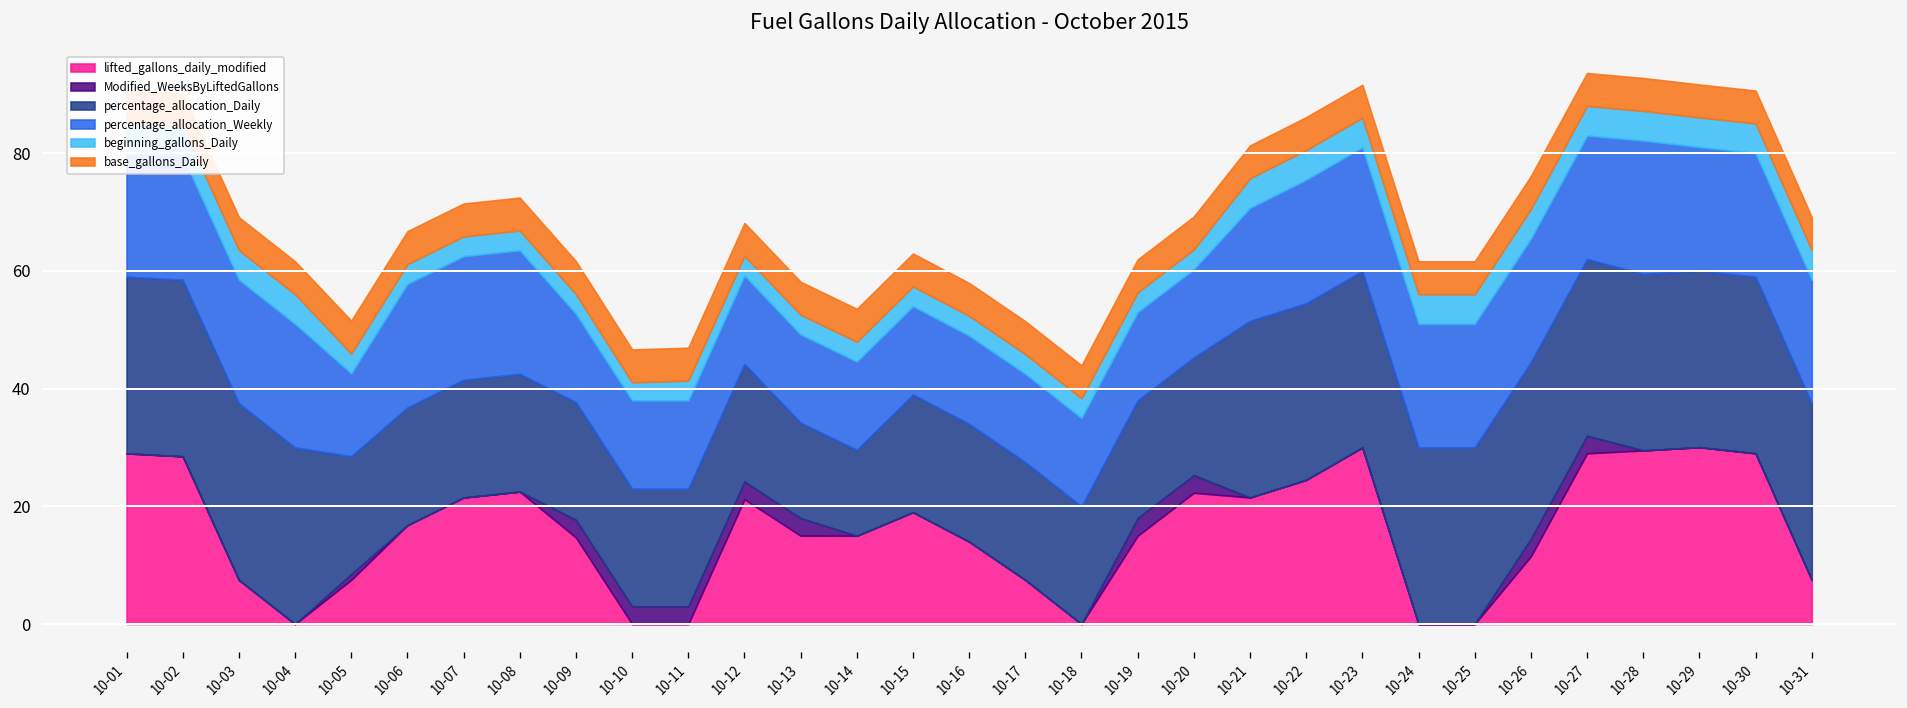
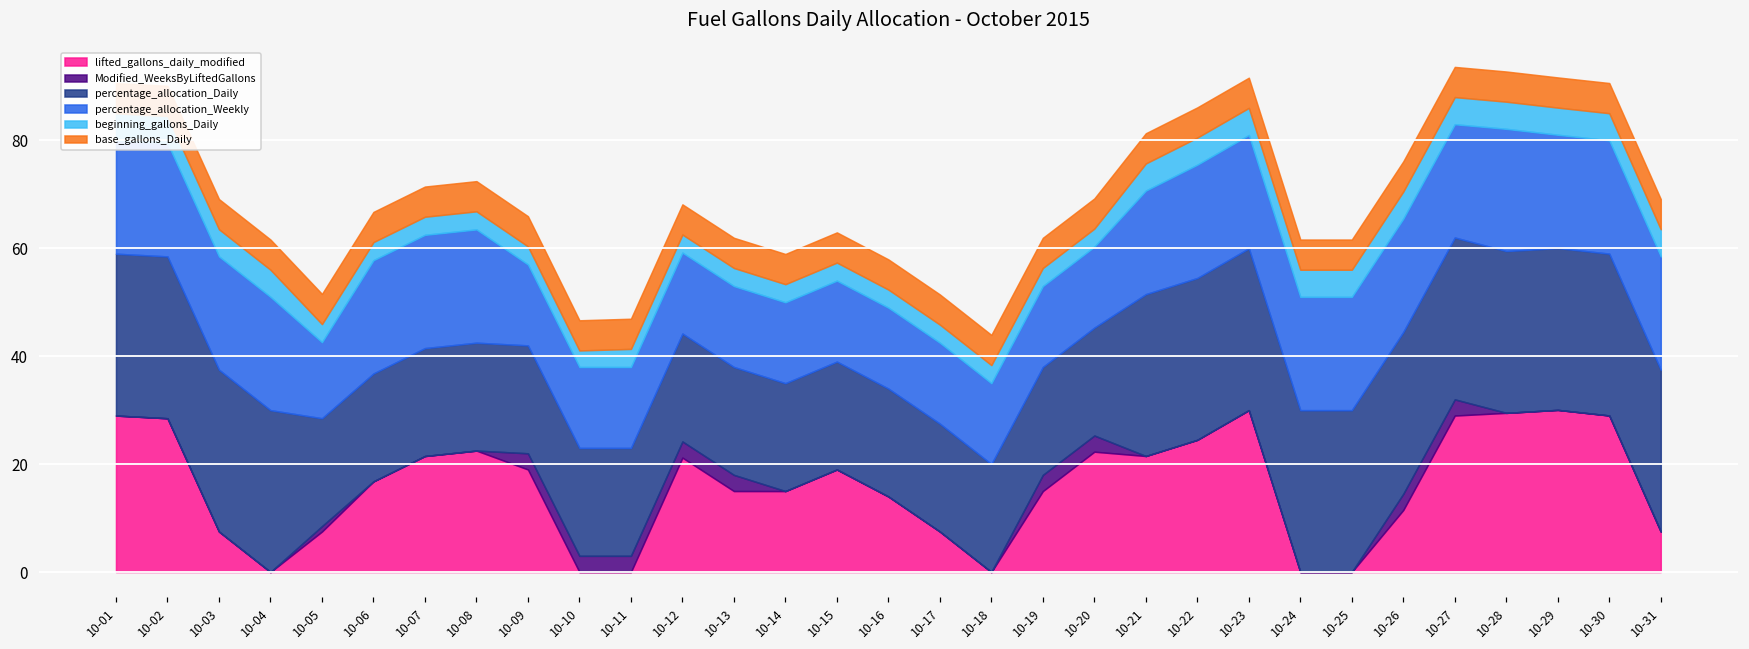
lifted_gallons_daily_modified, 10-09: 15 -> 19
percentage_allocation_Daily, 10-13: 16 -> 20
percentage_allocation_Daily, 10-14: 15 -> 20
